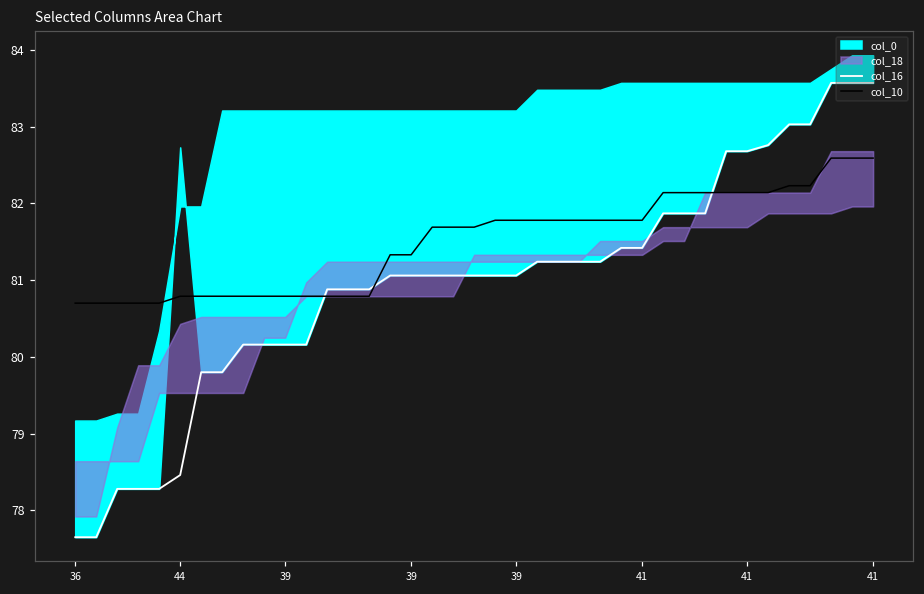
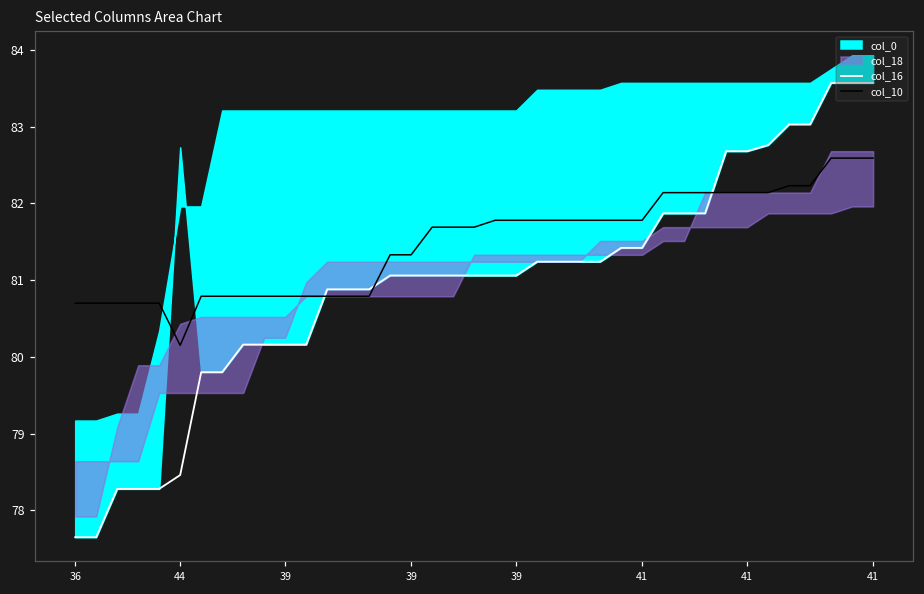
col_10, 44: 80.8 -> 80.2
